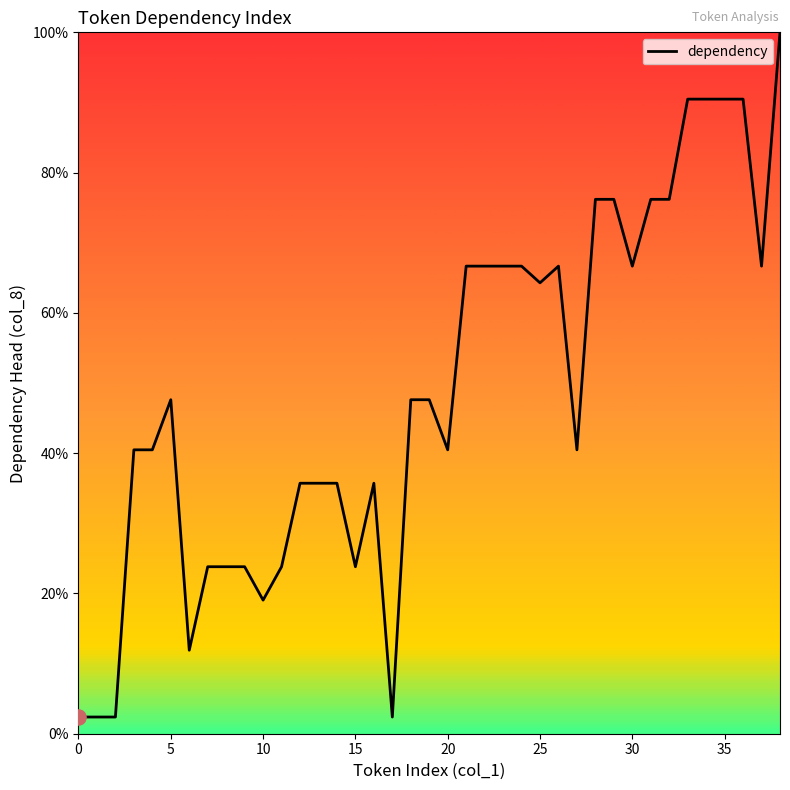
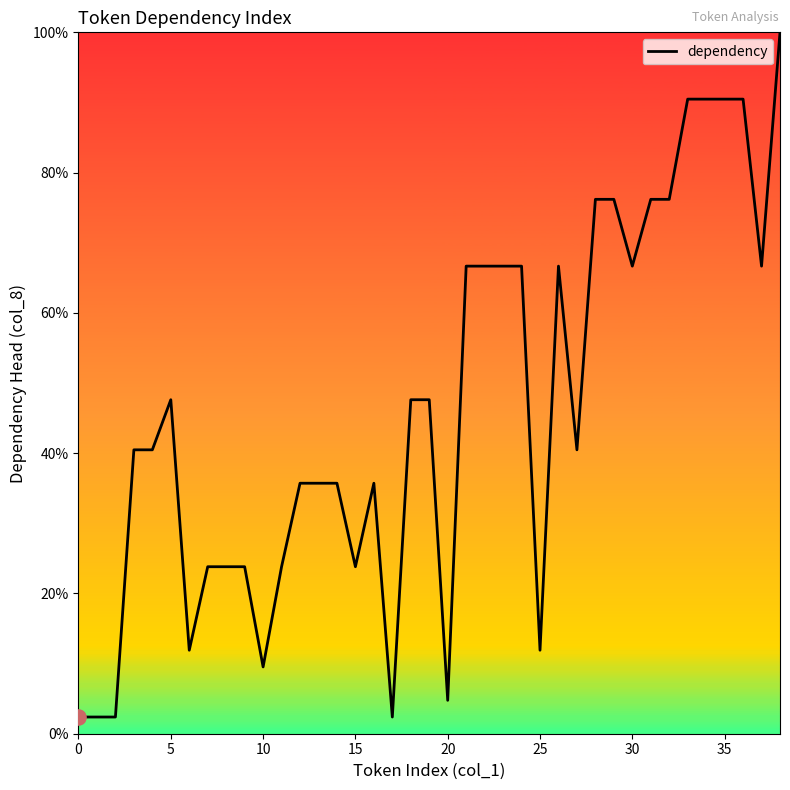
dependency, 10: 19% -> 10%
dependency, 20: 40% -> 5%
dependency, 25: 64% -> 12%
